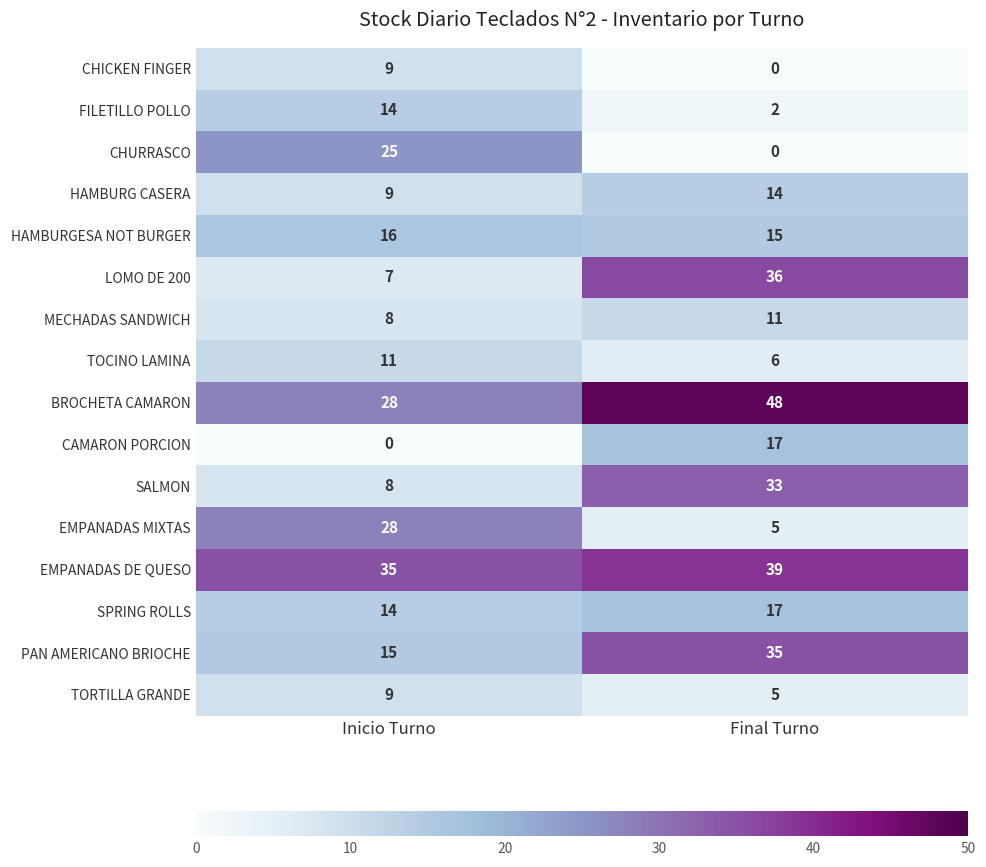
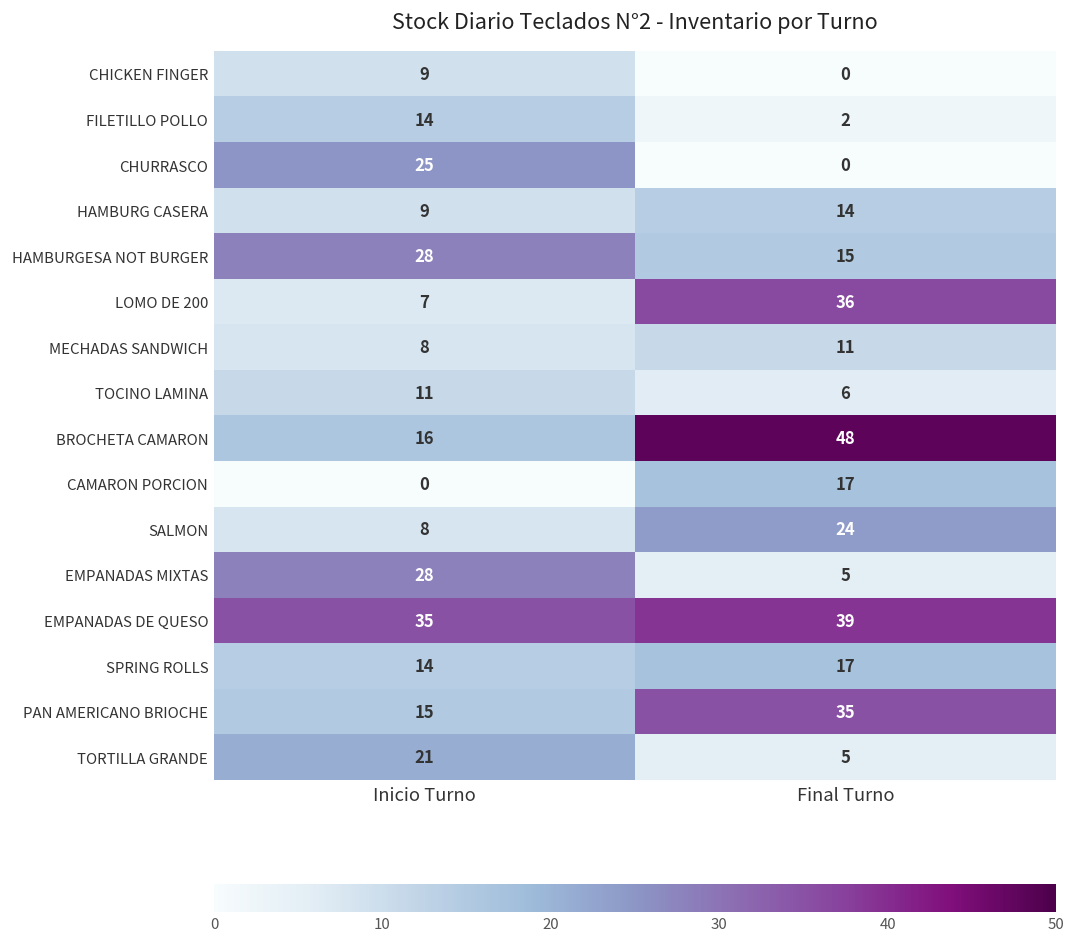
HAMBURGESA NOT BURGER, Inicio Turno: 16 -> 28
BROCHETA CAMARON, Inicio Turno: 28 -> 16
SALMON, Final Turno: 33 -> 24
TORTILLA GRANDE, Inicio Turno: 9 -> 21
